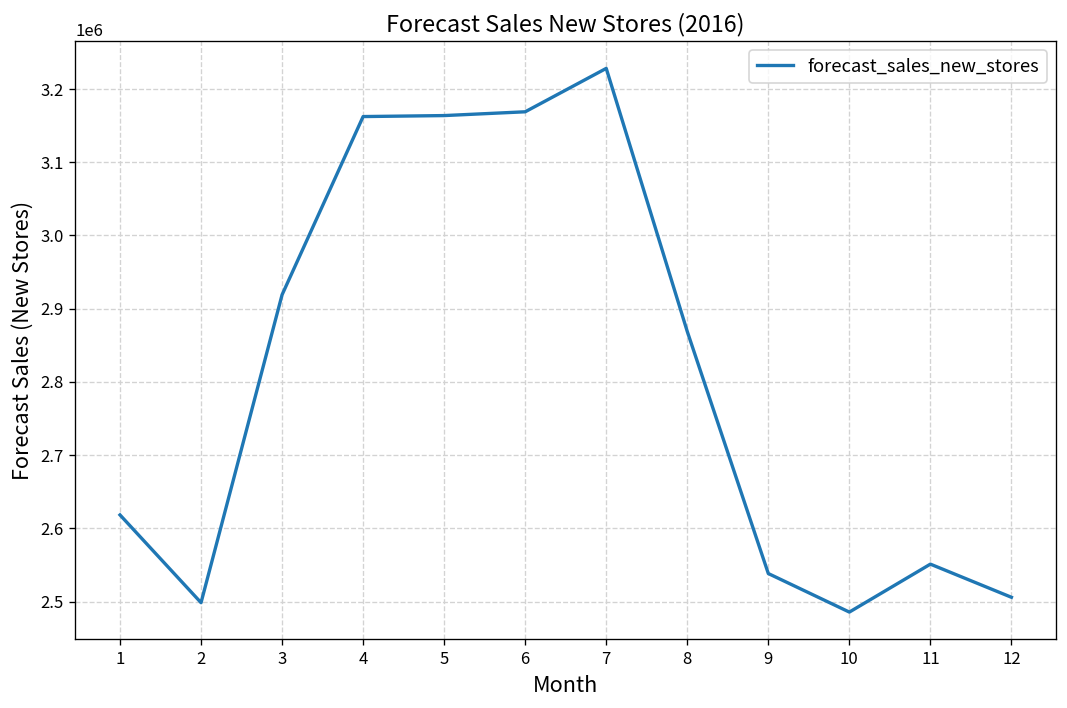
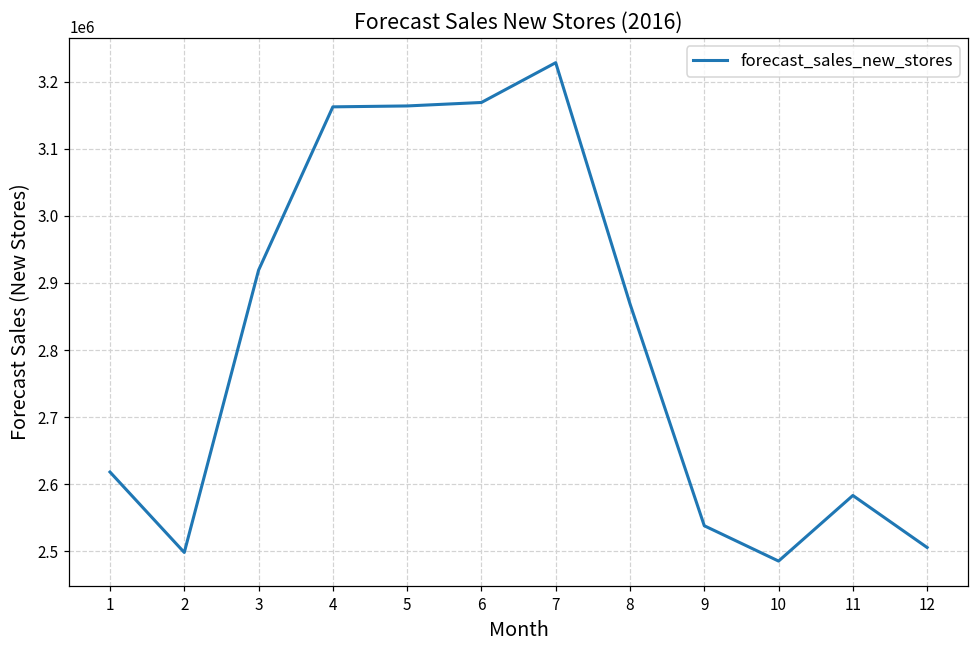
11: 2550000 -> 2580000
